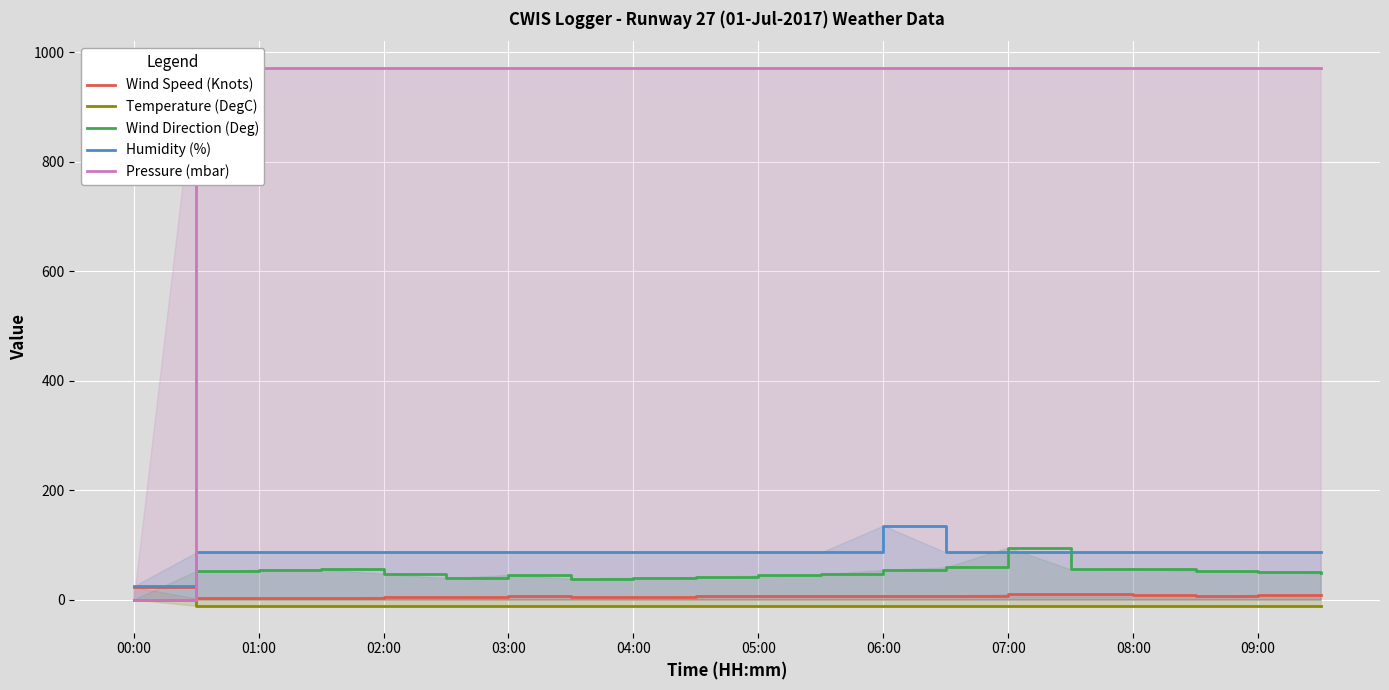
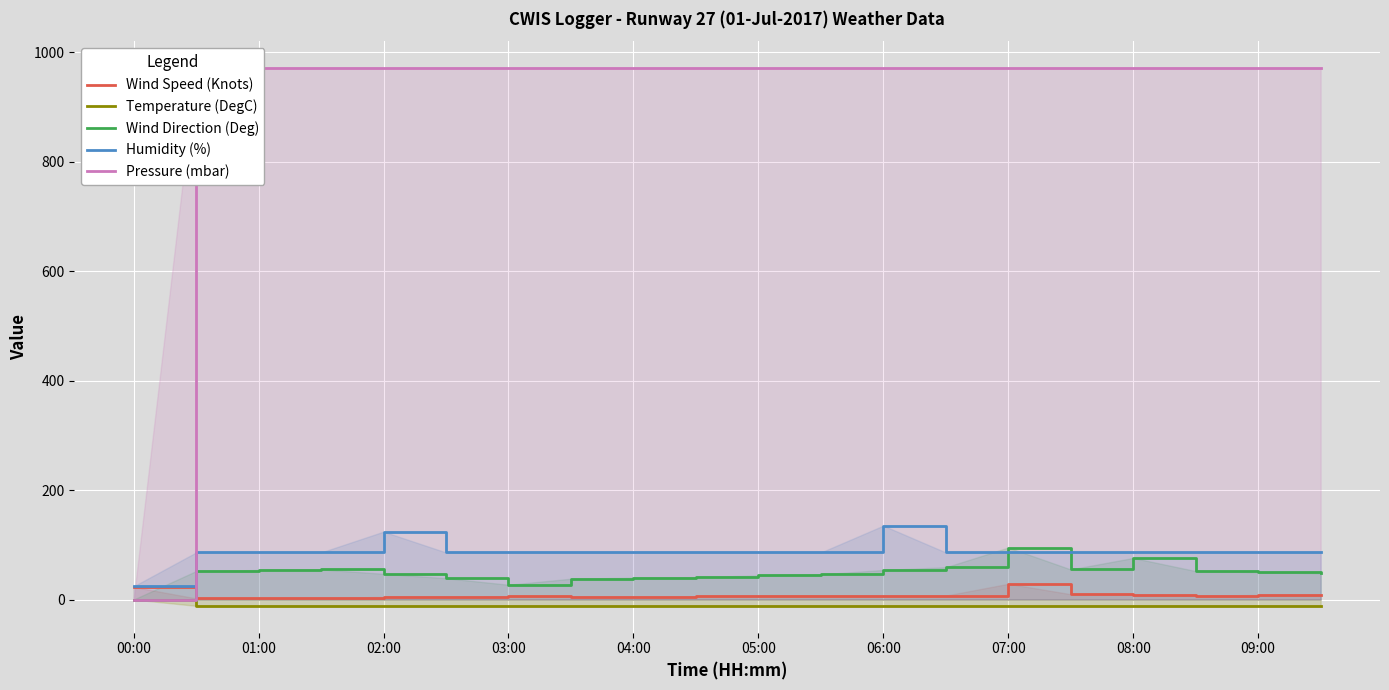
Humidity (%), 02:00: 90 -> 120
Wind Direction (Deg), 03:00: 50 -> 30
Wind Speed (Knots), 07:00: 10 -> 30
Wind Direction (Deg), 08:00: 60 -> 80
